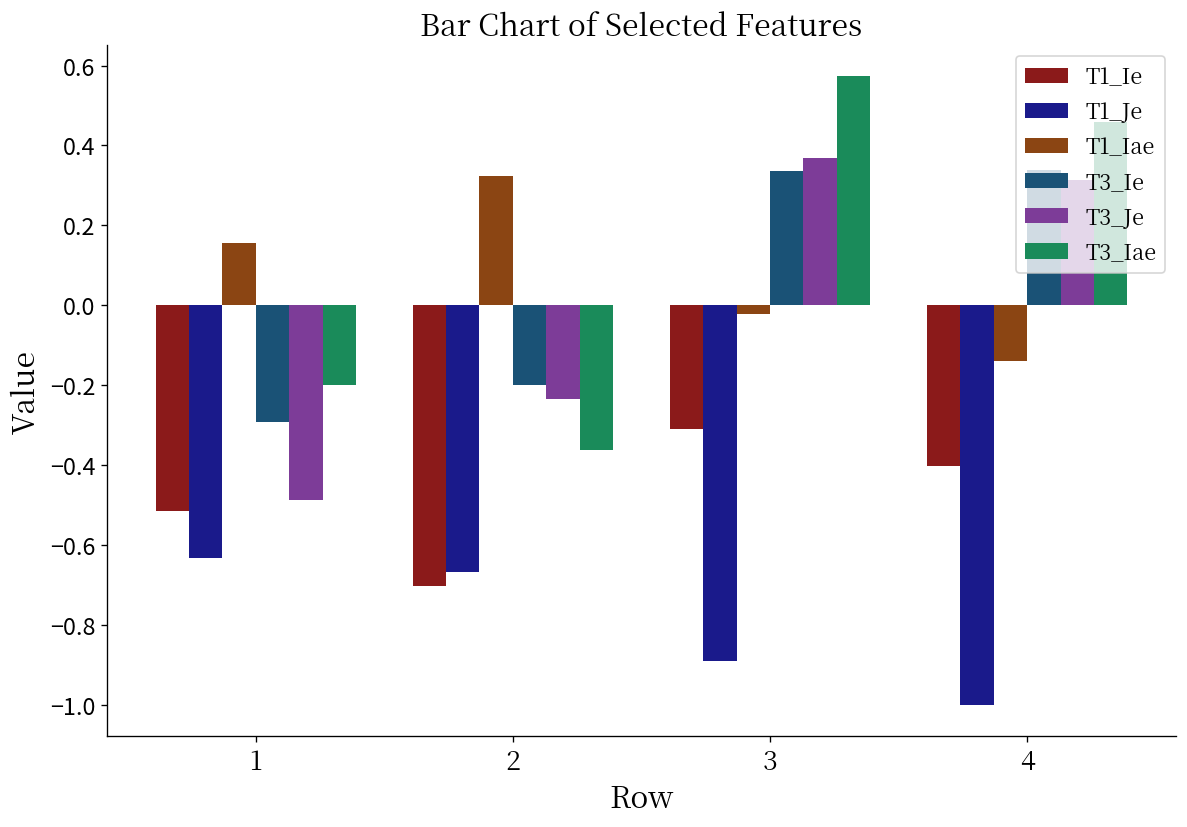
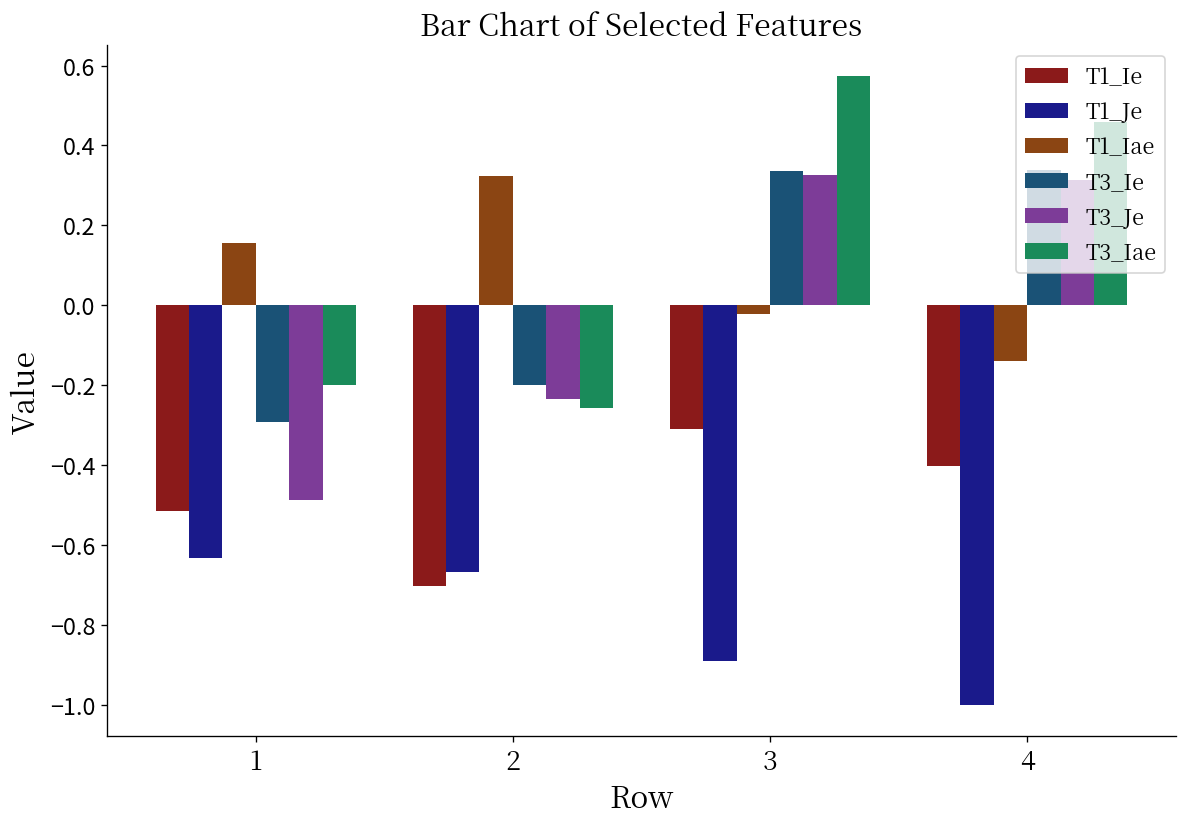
T3_Iae, 2: -0.36 -> -0.26
T3_Je, 3: 0.37 -> 0.33
